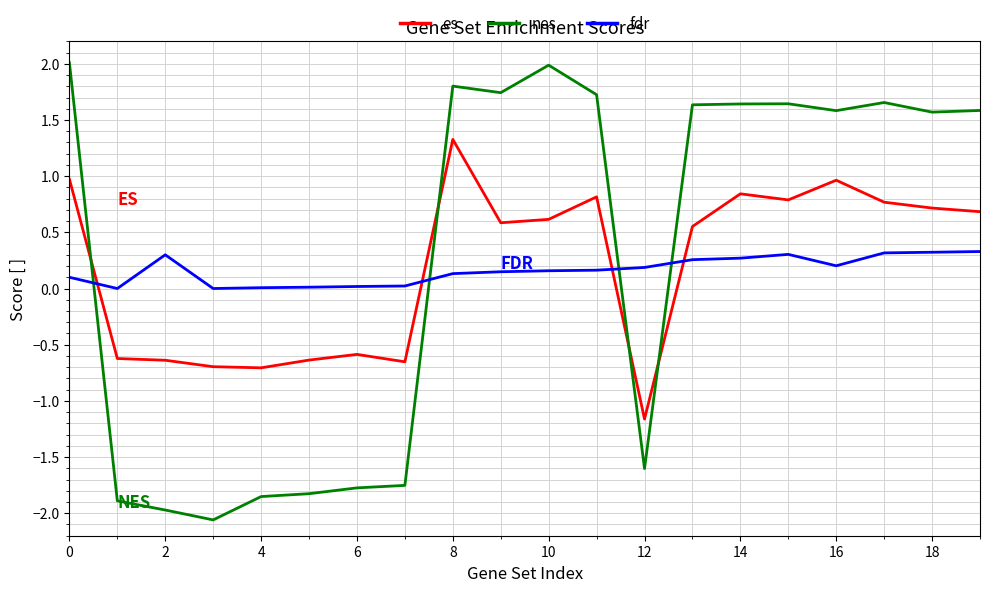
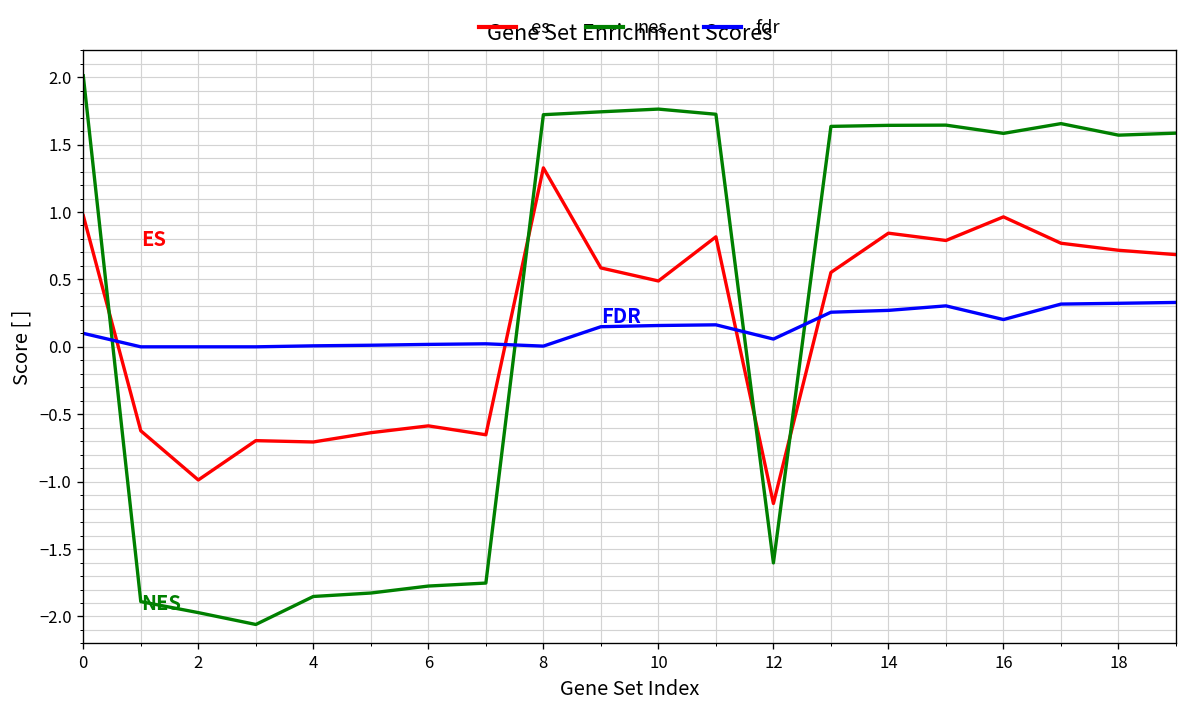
es, 2: -0.64 -> -0.99
fdr, 2: 0.3 -> 0.0
nes, 8: 1.80 -> 1.72
fdr, 8: 0.13 -> 0.01
es, 10: 0.62 -> 0.49
nes, 10: 1.99 -> 1.76
fdr, 12: 0.19 -> 0.06
